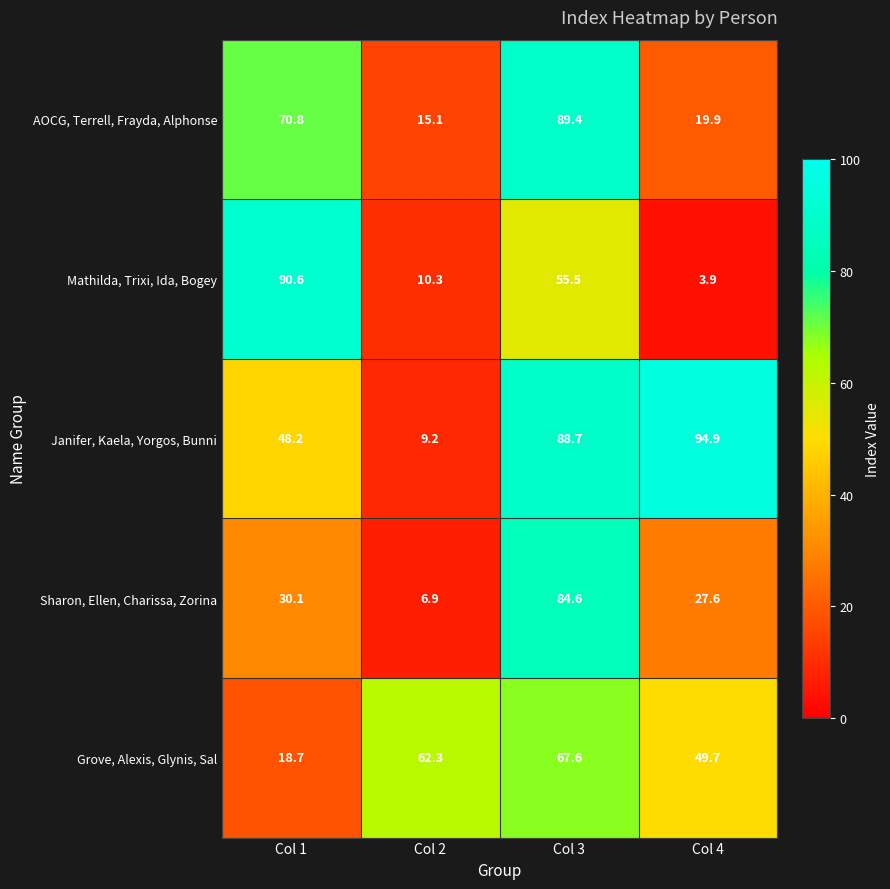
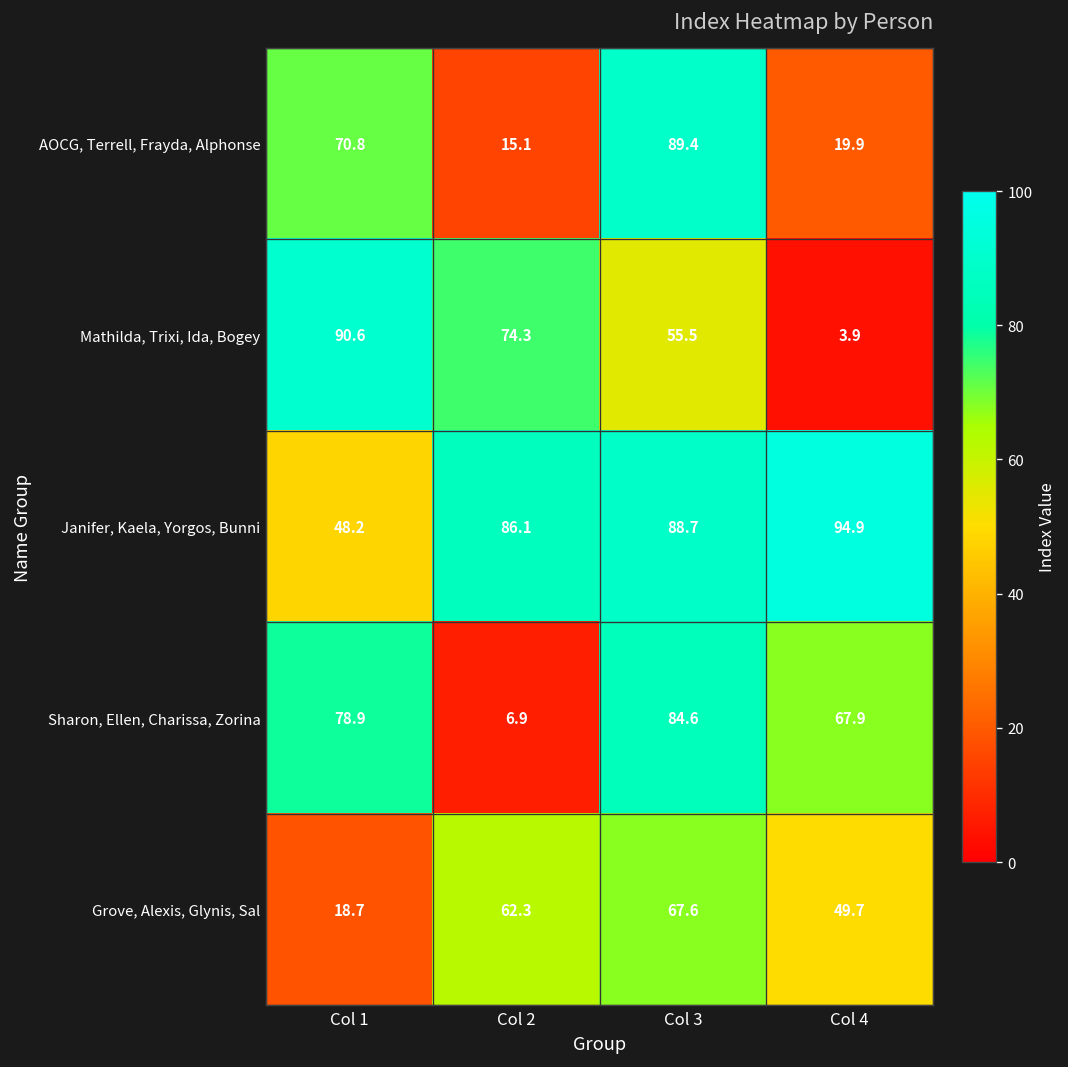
Mathilda, Trixi, Ida, Bogey, Col 2: 10.3 -> 74.3
Janifer, Kaela, Yorgos, Bunni, Col 2: 9.2 -> 86.1
Sharon, Ellen, Charissa, Zorina, Col 1: 30.1 -> 78.9
Sharon, Ellen, Charissa, Zorina, Col 4: 27.6 -> 67.9
